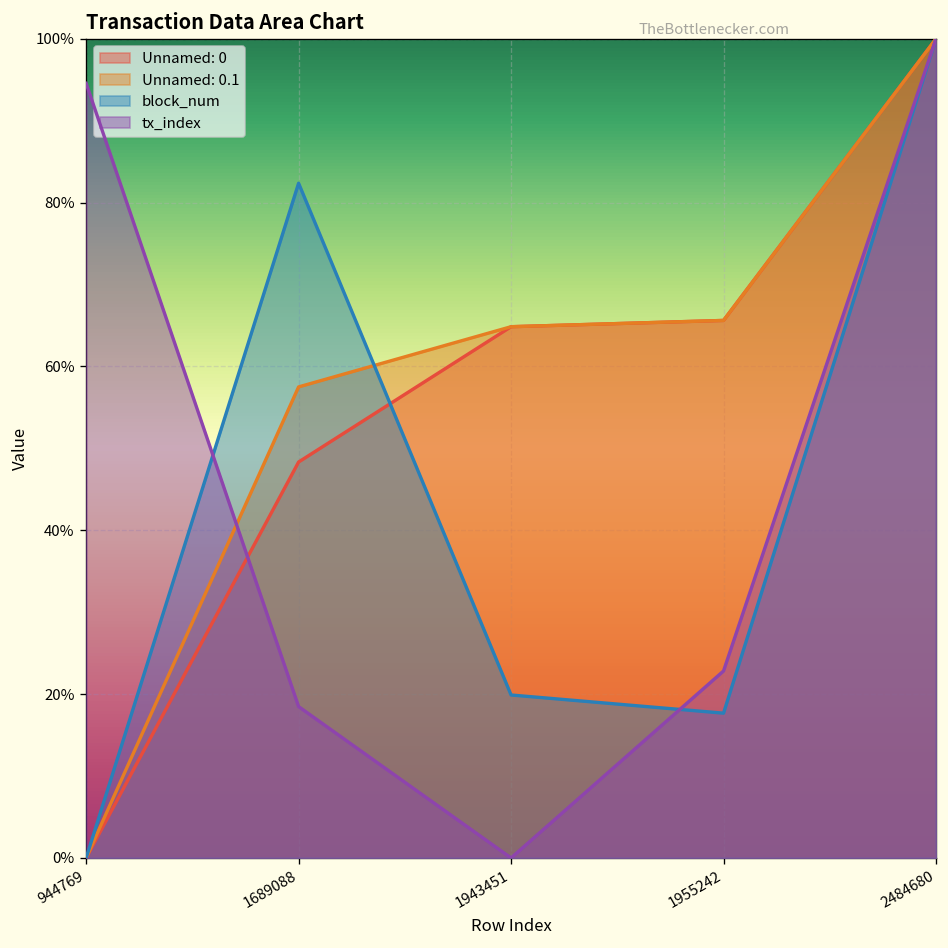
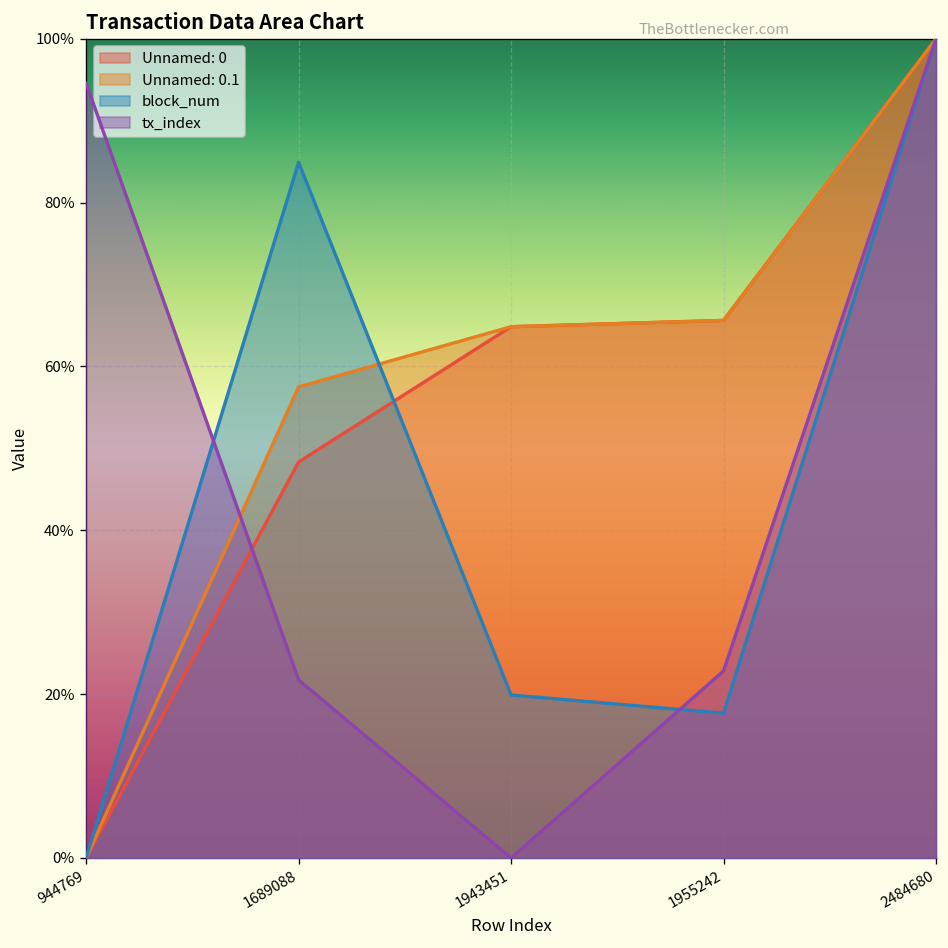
block_num, 1689088: 82% -> 85%
tx_index, 1689088: 18% -> 22%
